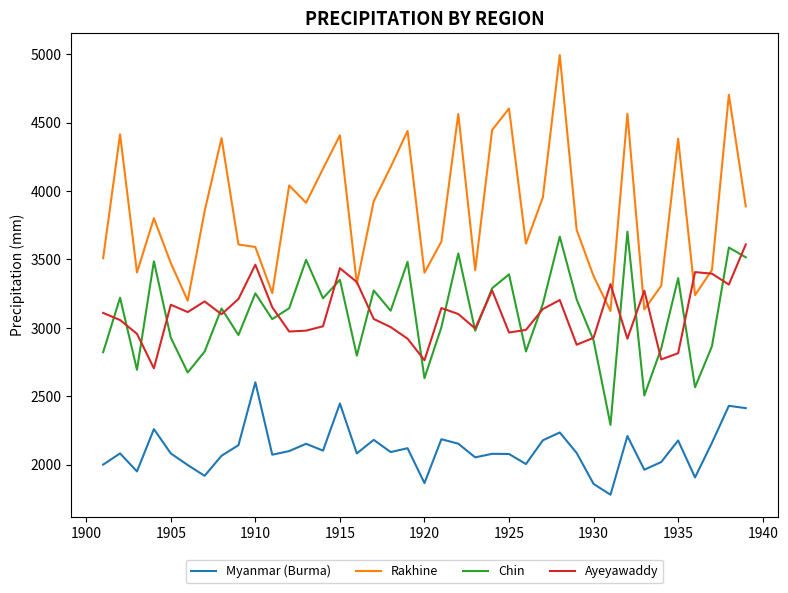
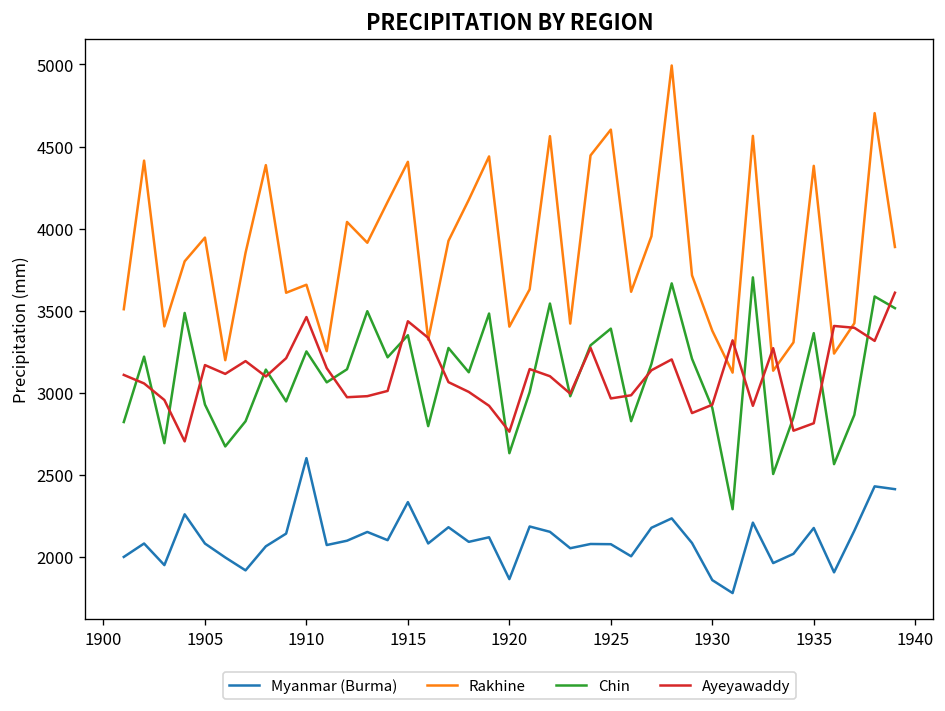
Rakhine, 1905: 3470 -> 3950
Rakhine, 1910: 3590 -> 3660
Myanmar (Burma), 1915: 2450 -> 2330
